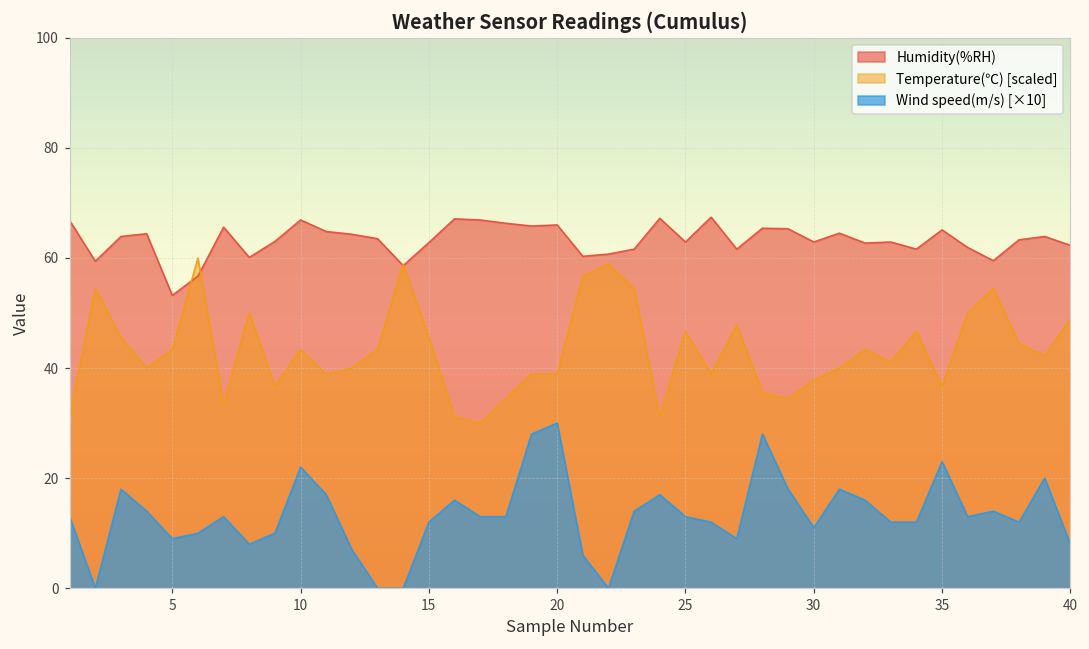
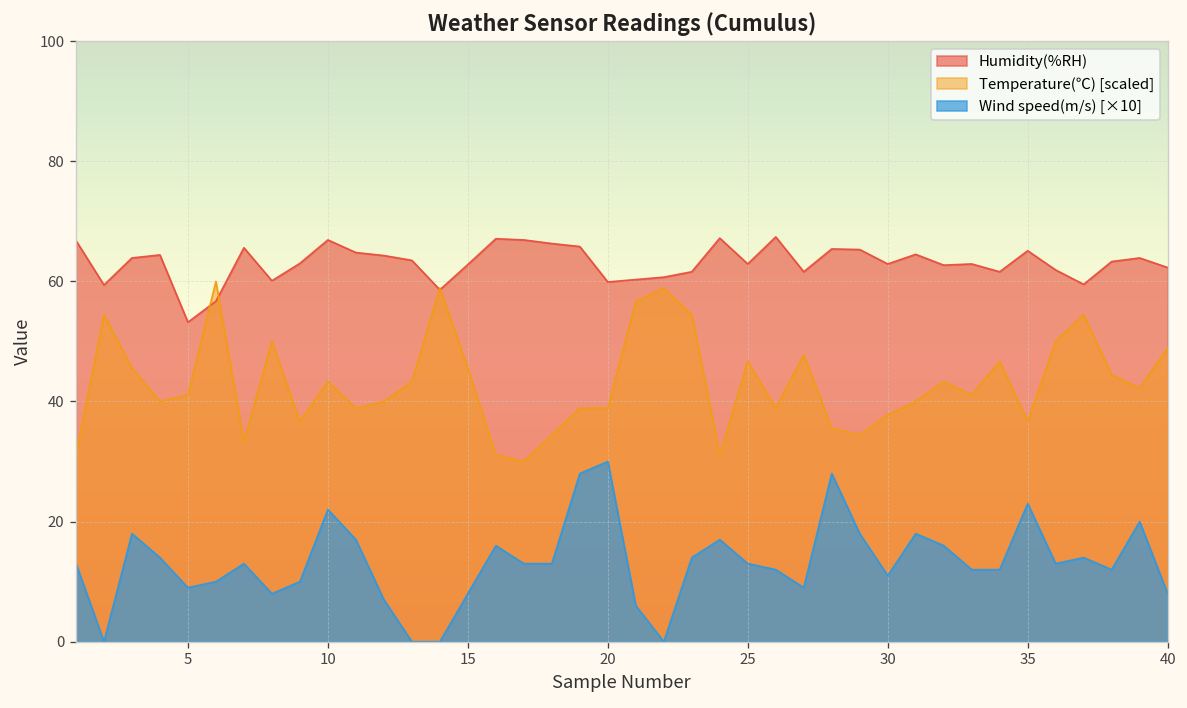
Temperature(℃) [scaled], 5: 43 -> 41
Wind speed(m/s) [×10], 15: 12 -> 8
Humidity(%RH), 20: 66 -> 60
